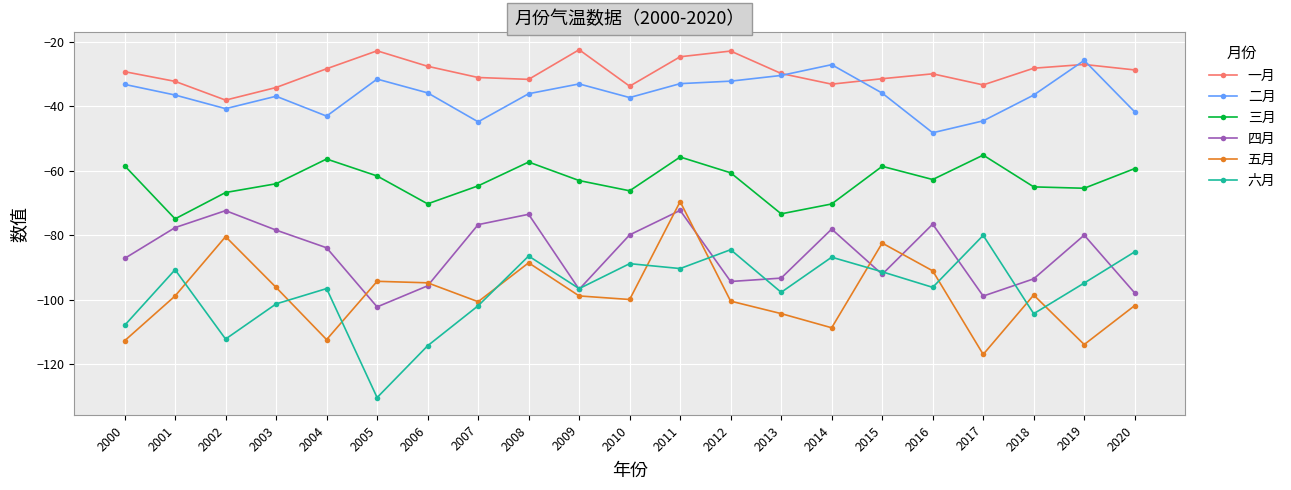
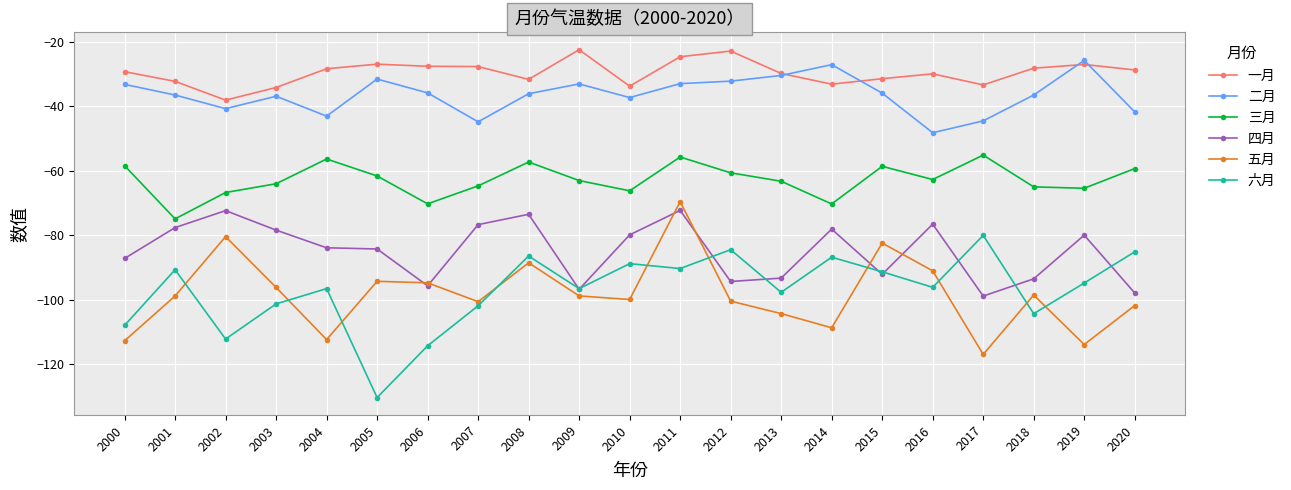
一月, 2005: -23 -> -27
四月, 2005: -102 -> -84
一月, 2007: -31 -> -28
三月, 2013: -73 -> -63
